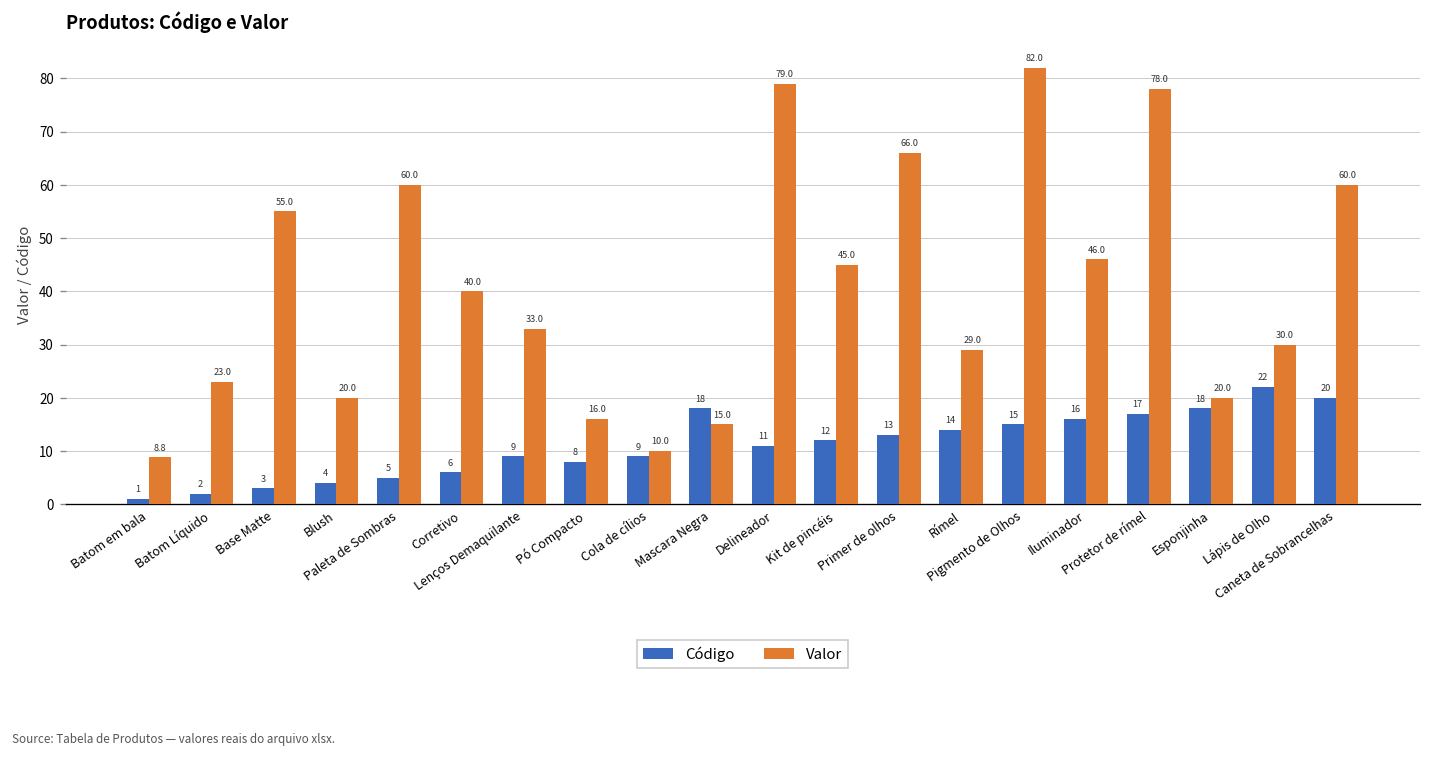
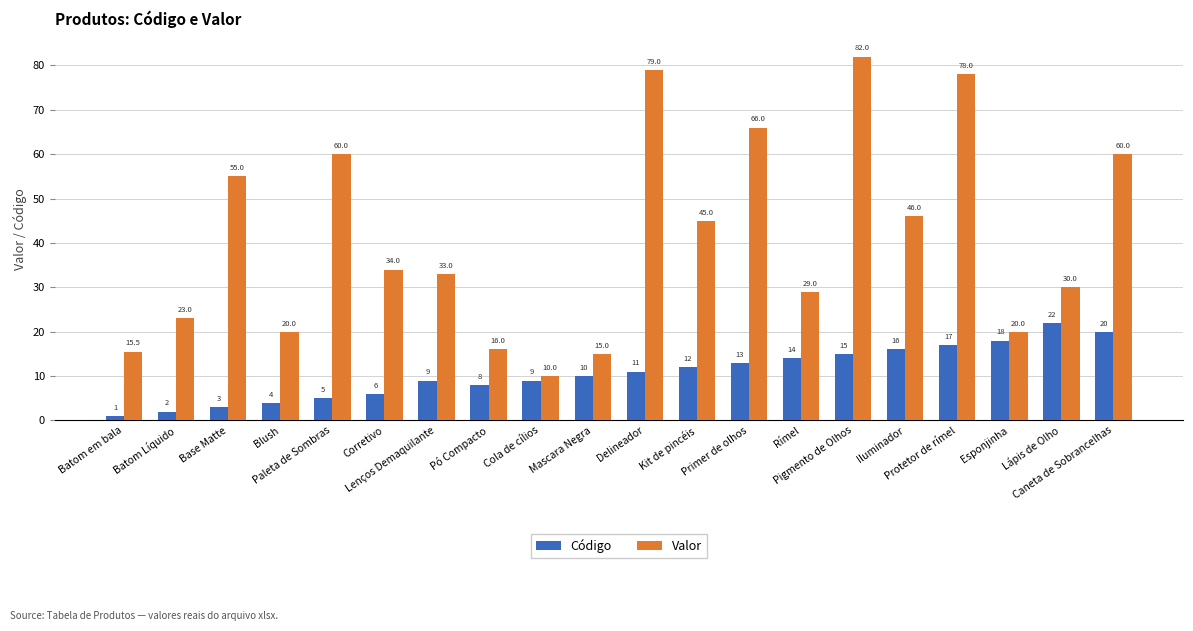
Valor, Batom em bala: 8.8 -> 15.5
Valor, Corretivo: 40.0 -> 34.0
Código, Mascara Negra: 18 -> 10
